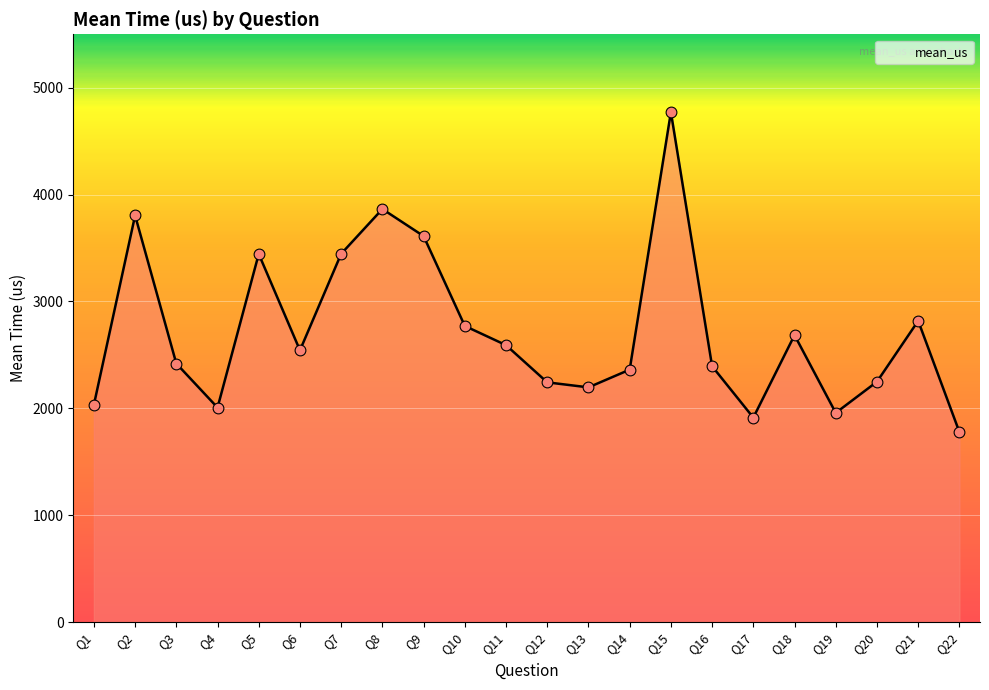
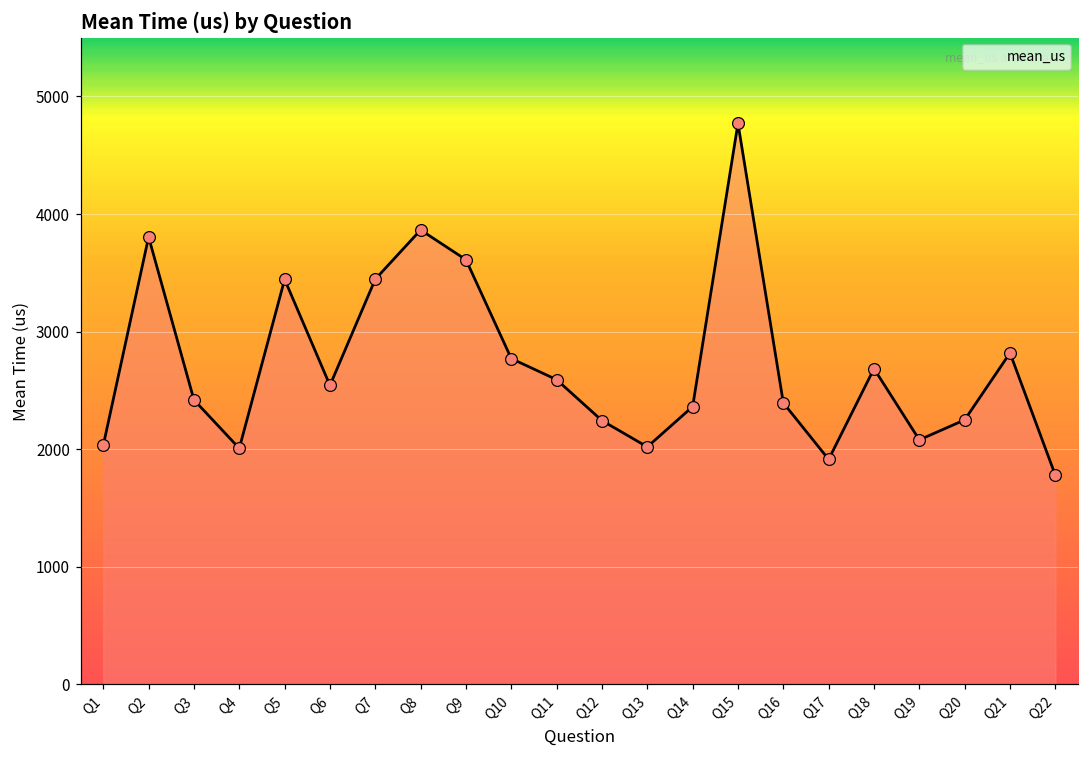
Q13: 2200 -> 2020
Q19: 1960 -> 2080
